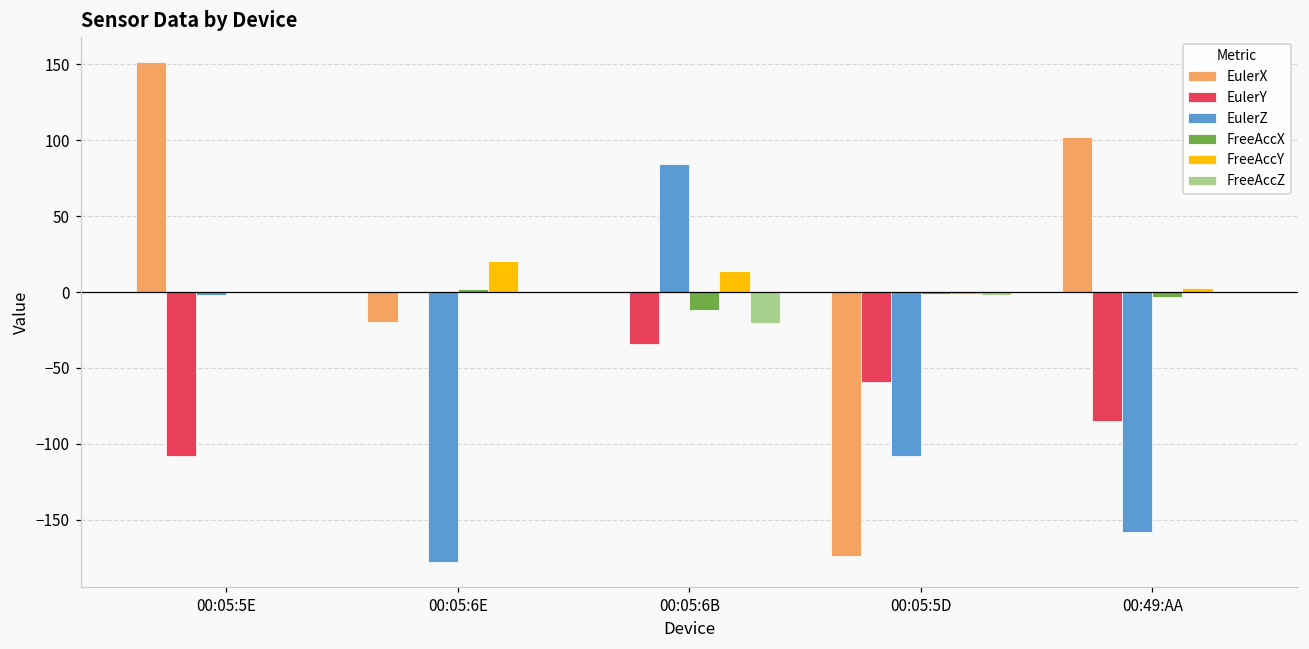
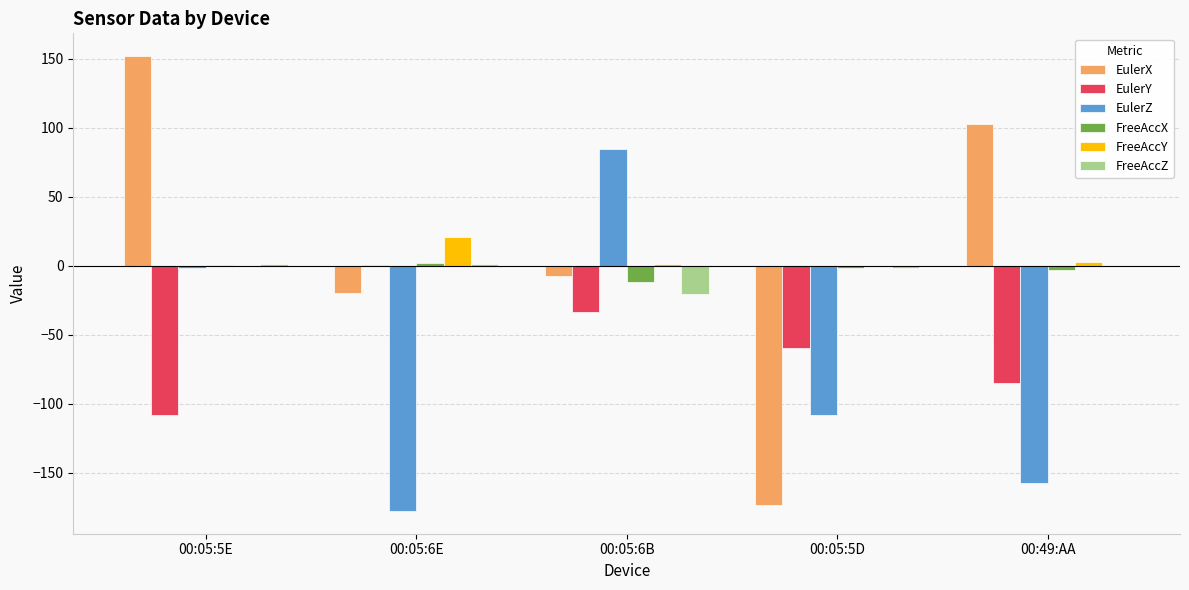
EulerX, 00:05:6B: -1 -> -8
FreeAccY, 00:05:6B: 14 -> 1
